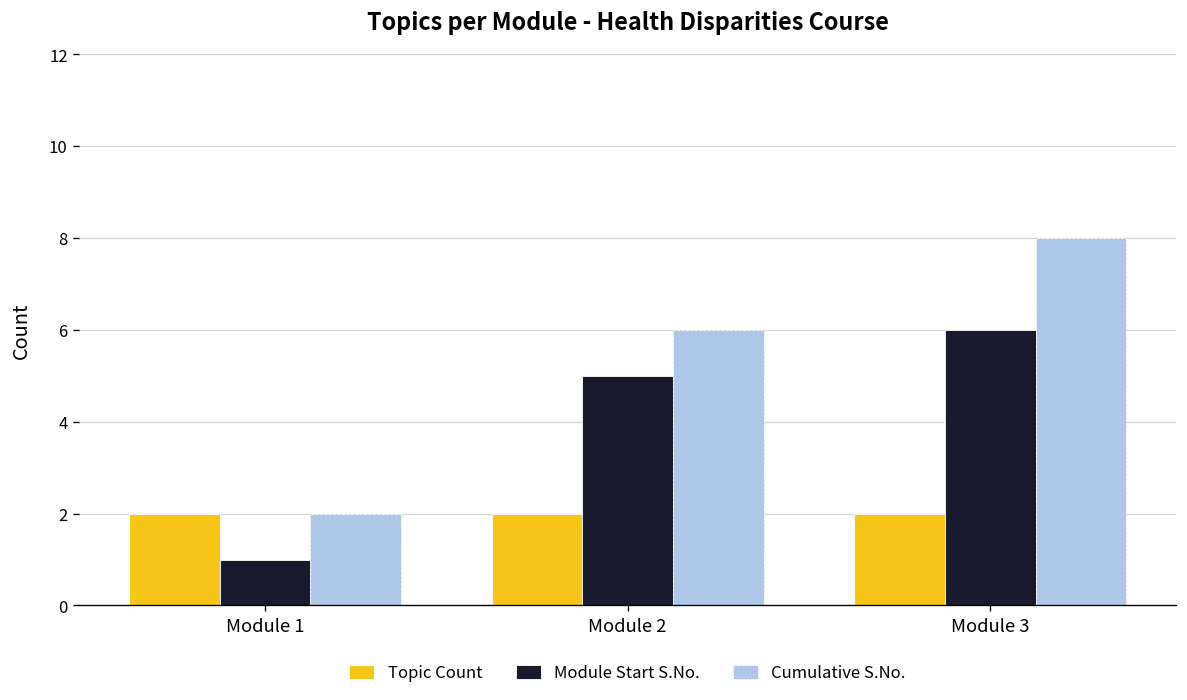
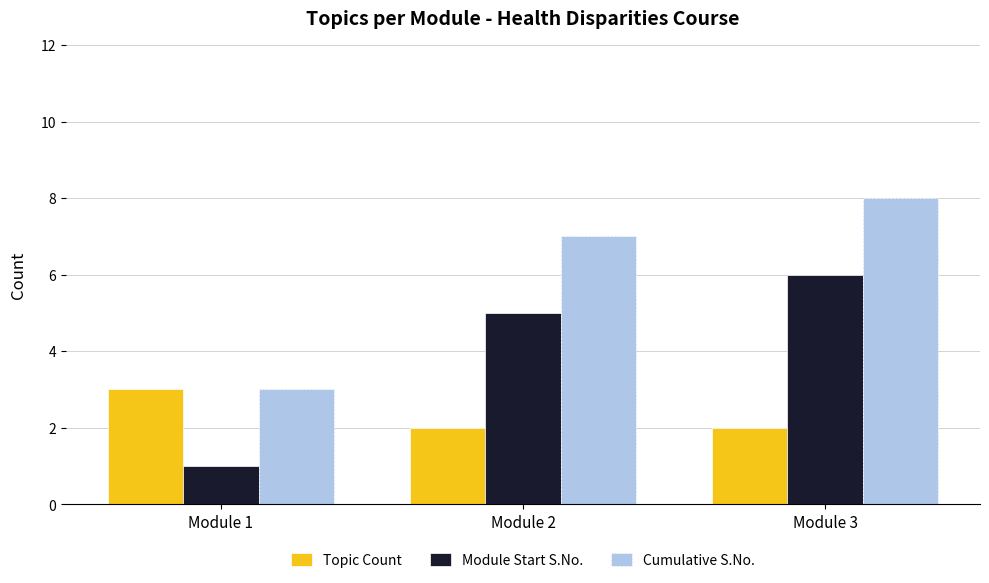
Topic Count, Module 1: 2 -> 3
Cumulative S.No., Module 1: 2 -> 3
Cumulative S.No., Module 2: 6 -> 7
